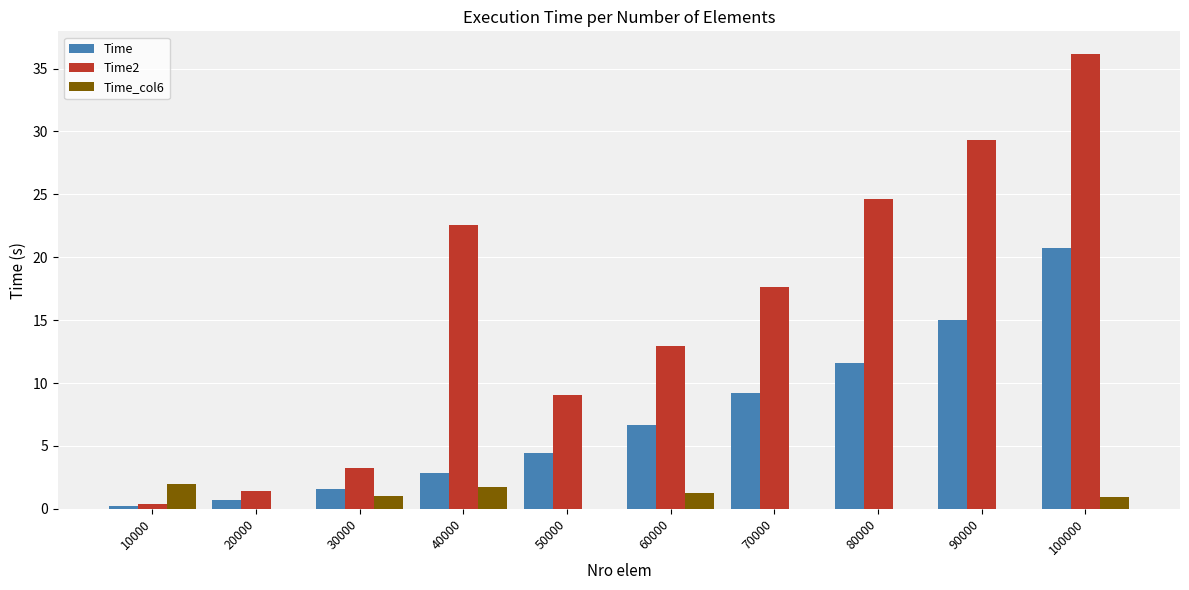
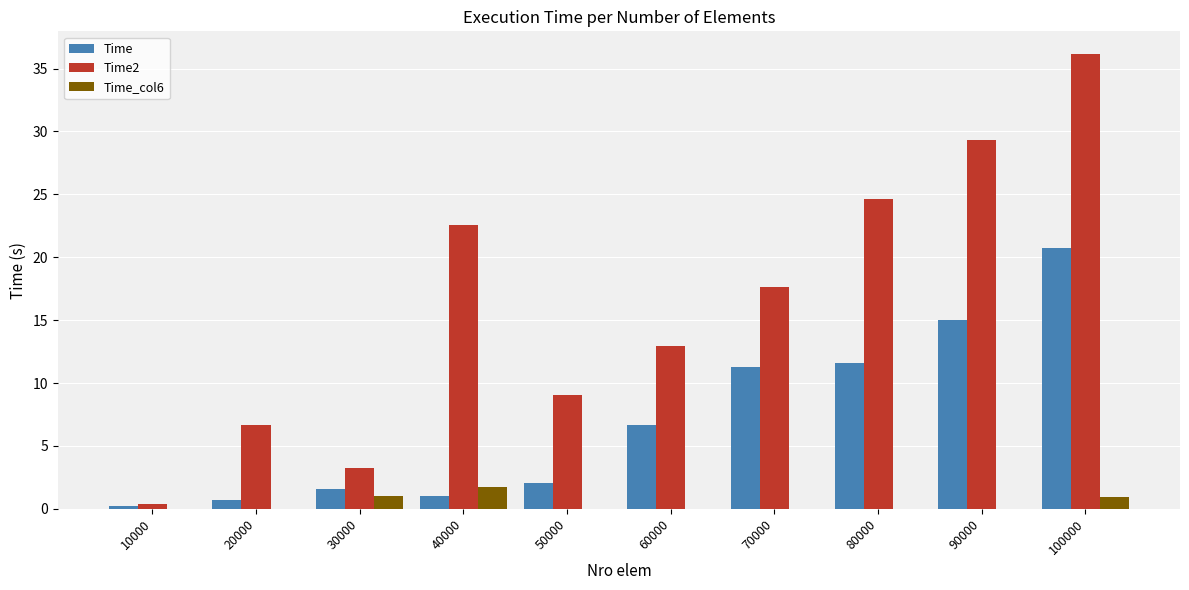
Time_col6, 10000: 2 -> 0
Time2, 20000: 1.5 -> 6.7
Time, 40000: 2.9 -> 1.0
Time, 50000: 4.4 -> 2.1
Time_col6, 60000: 1.3 -> 0.0
Time, 70000: 9.2 -> 11.3
